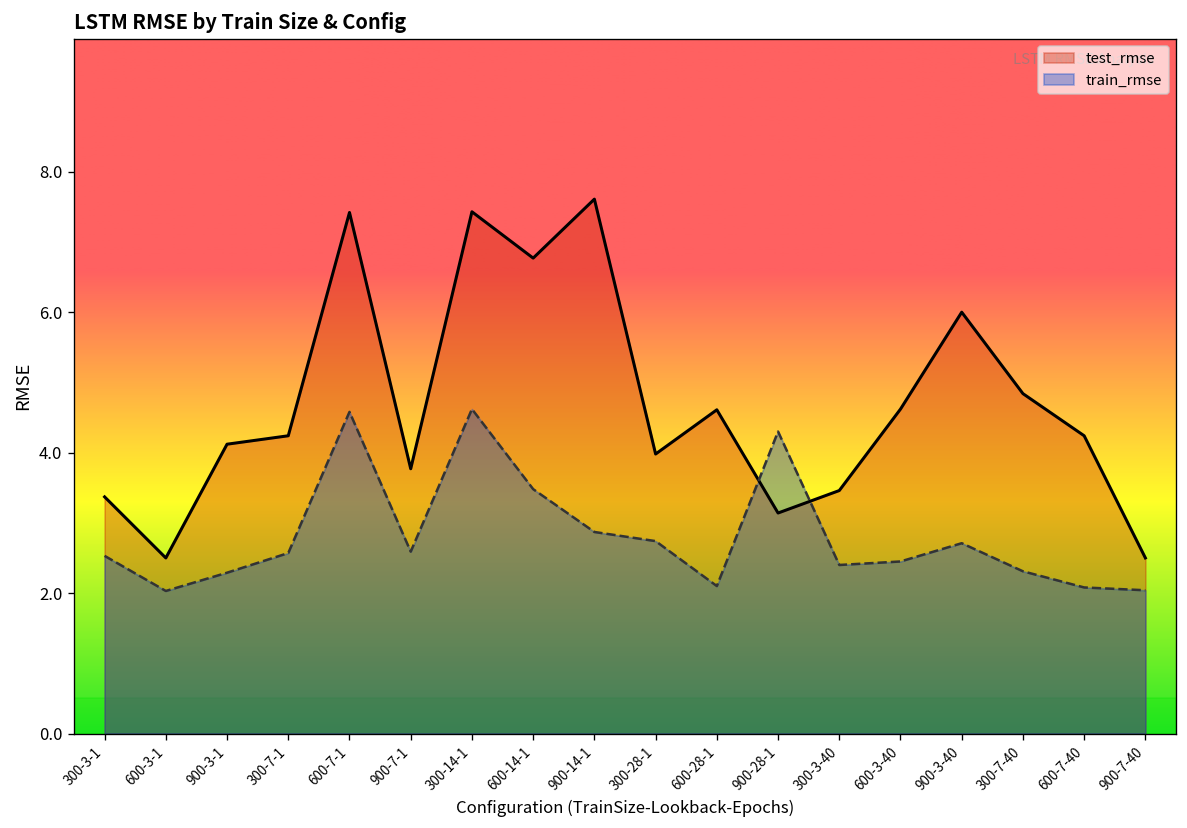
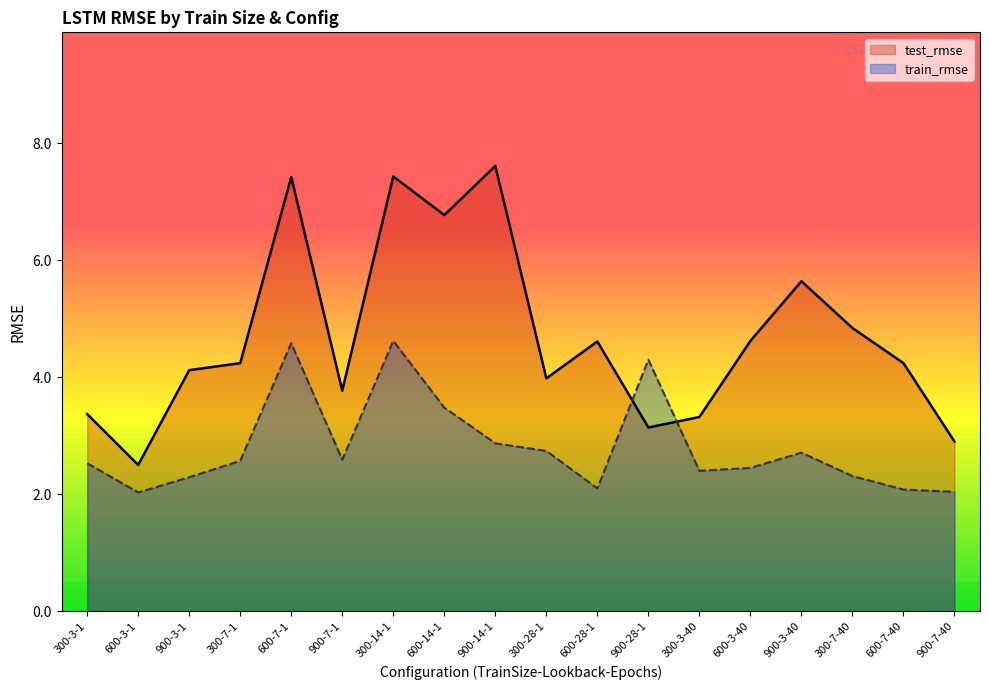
test_rmse, 300-3-40: 3.5 -> 3.3
test_rmse, 900-3-40: 6.0 -> 5.6
test_rmse, 900-7-40: 2.5 -> 2.9
